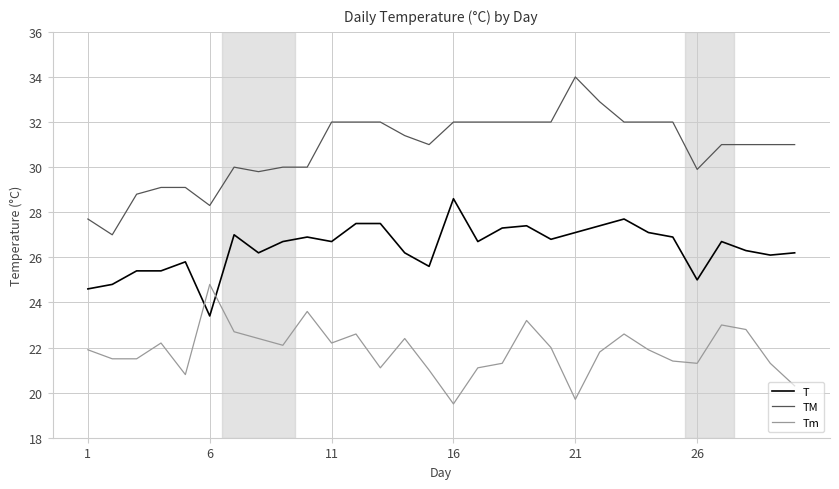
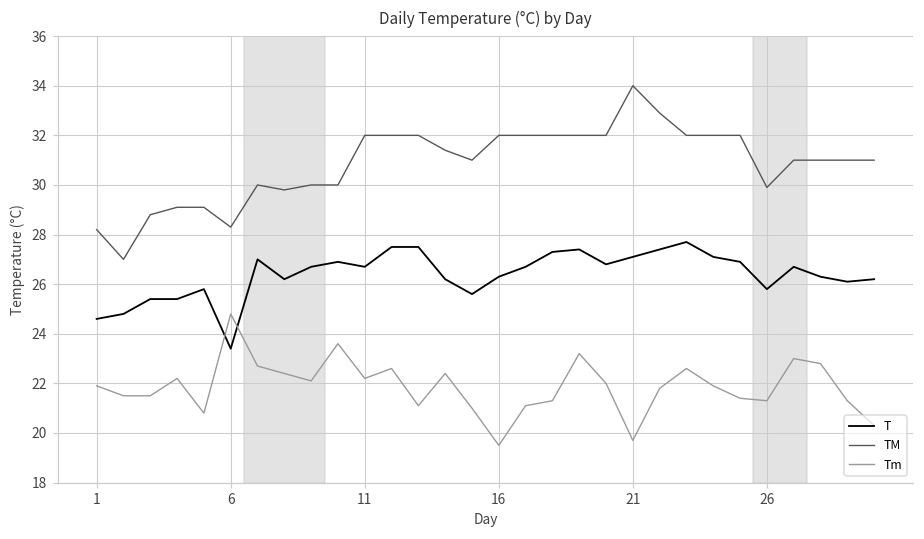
TM, 1: 27.7 -> 28.2
T, 16: 28.6 -> 26.3
T, 26: 25.0 -> 25.8
